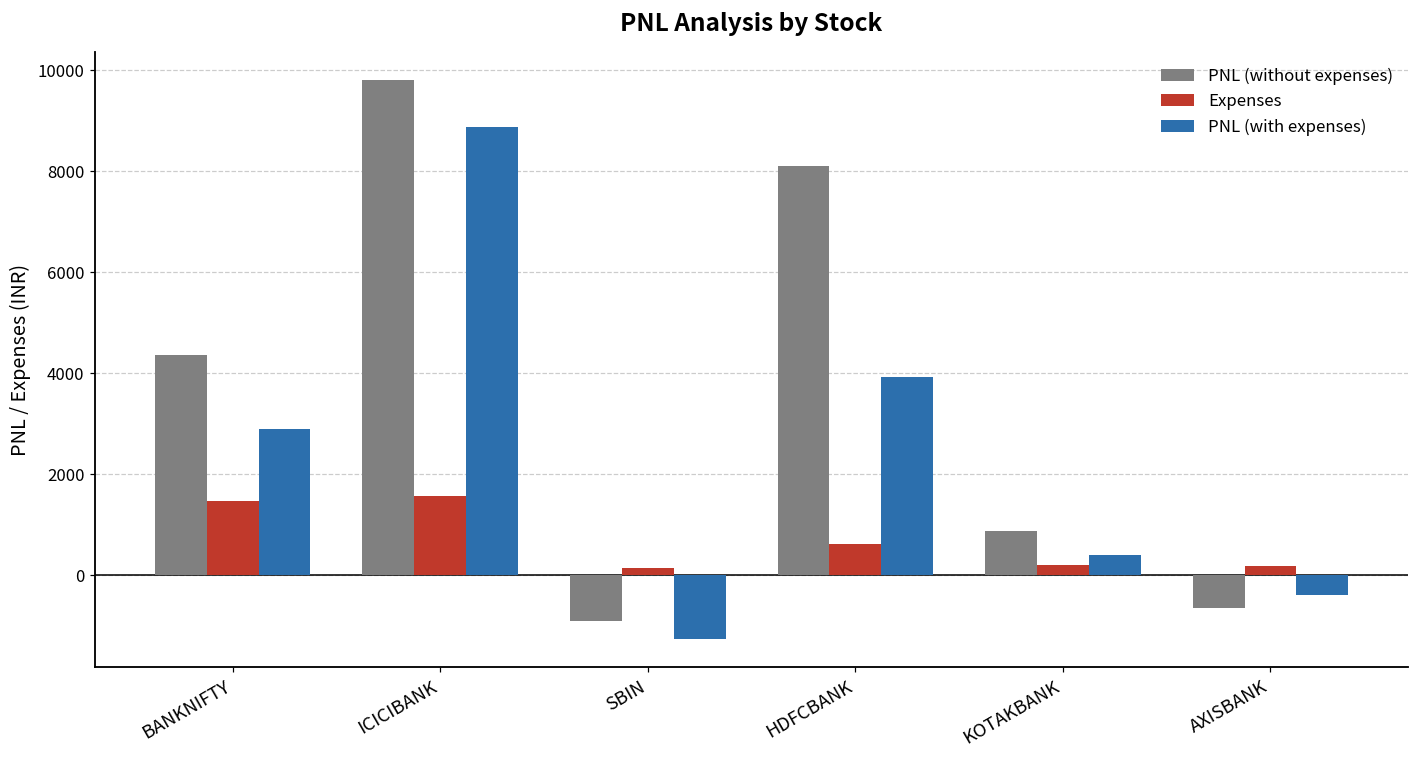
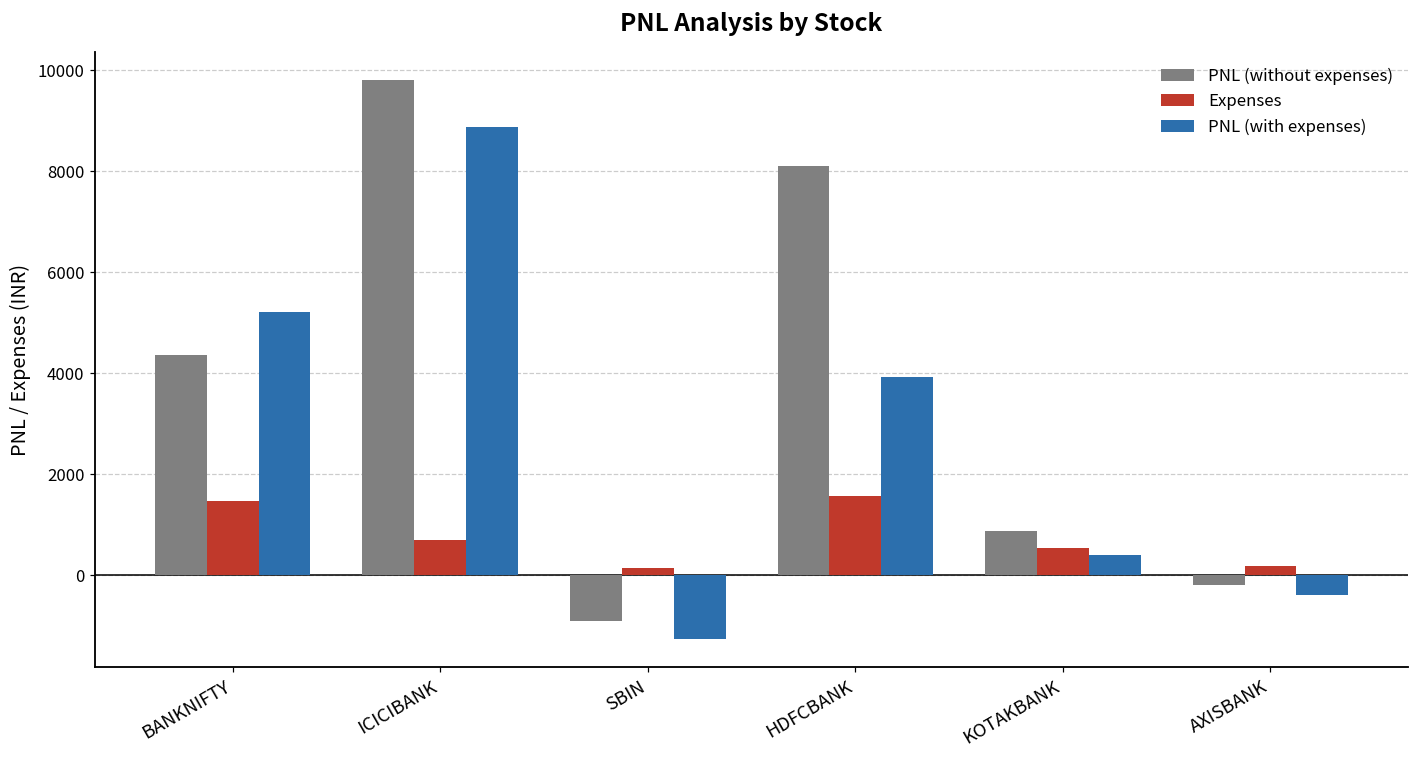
PNL (with expenses), BANKNIFTY: 2900 -> 5200
Expenses, ICICIBANK: 1600 -> 700
Expenses, HDFCBANK: 600 -> 1600
Expenses, KOTAKBANK: 200 -> 500
PNL (without expenses), AXISBANK: -700 -> -200
